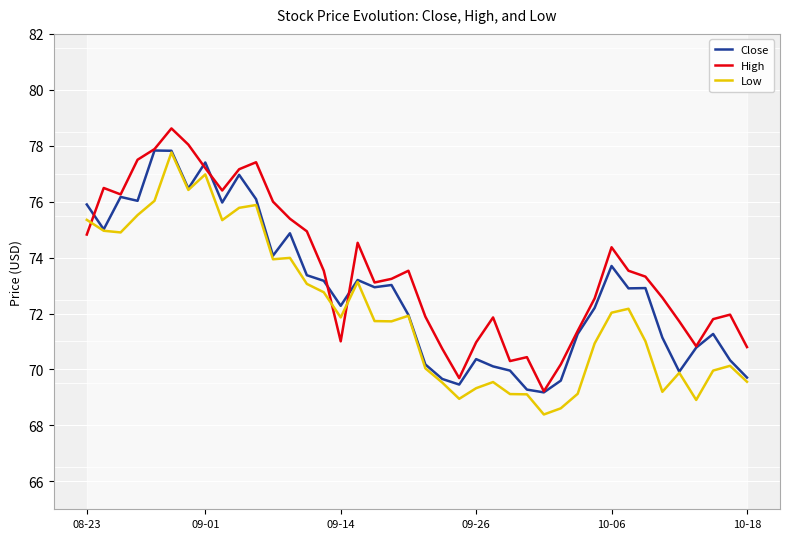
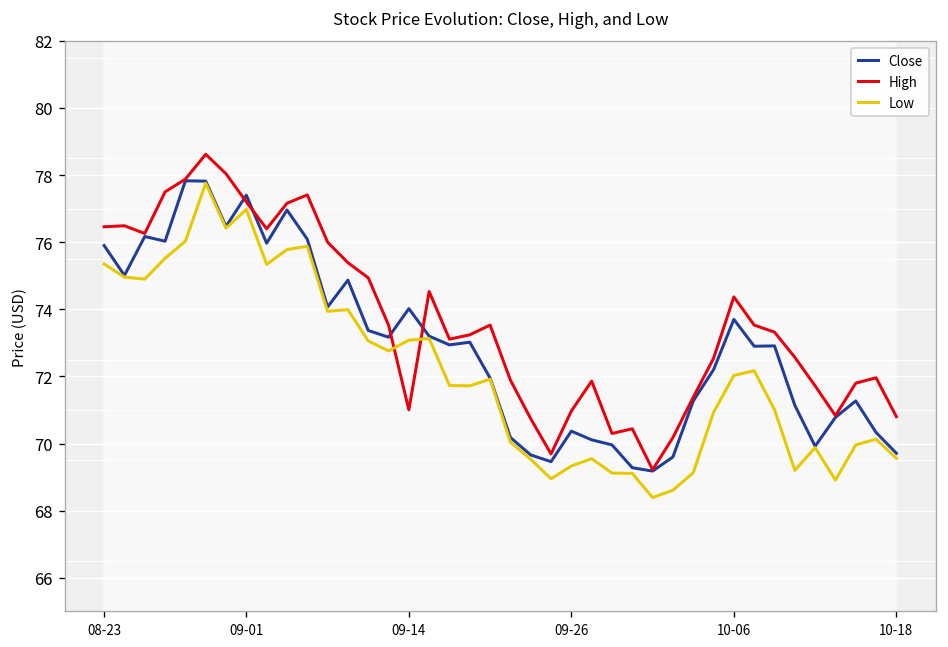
High, 08-23: 74.8 -> 76.5
Close, 09-14: 72.3 -> 74.0
Low, 09-14: 71.9 -> 73.1
